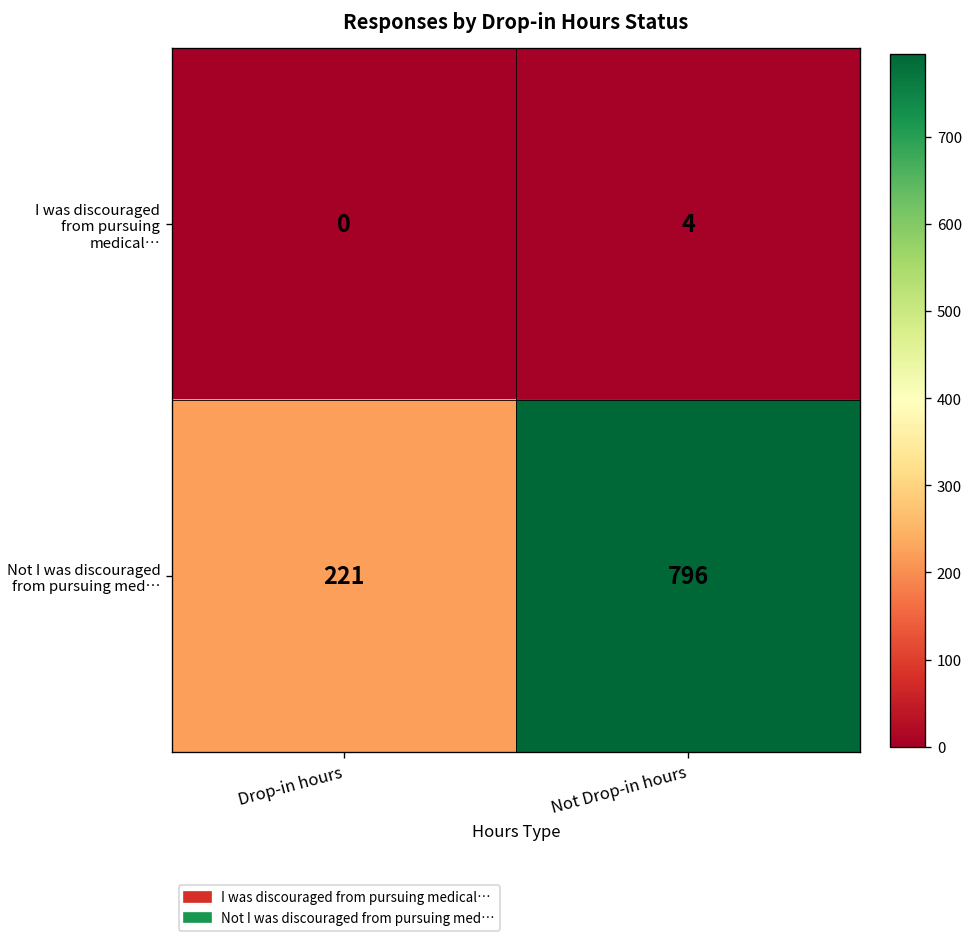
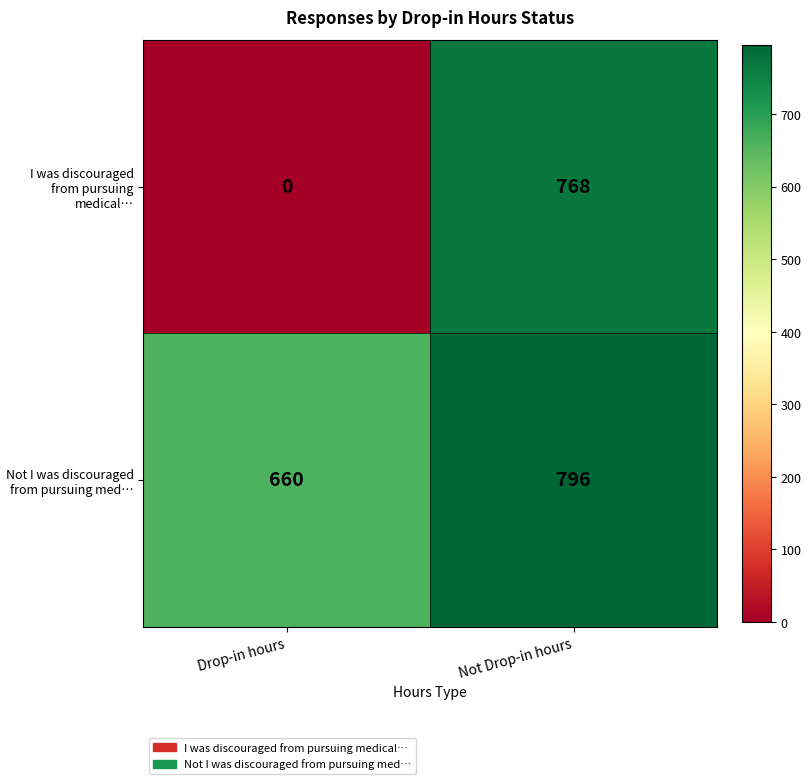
I was discouraged from pursuing medical…, Not Drop-in hours: 4 -> 768
Not I was discouraged from pursuing med…, Drop-in hours: 221 -> 660
